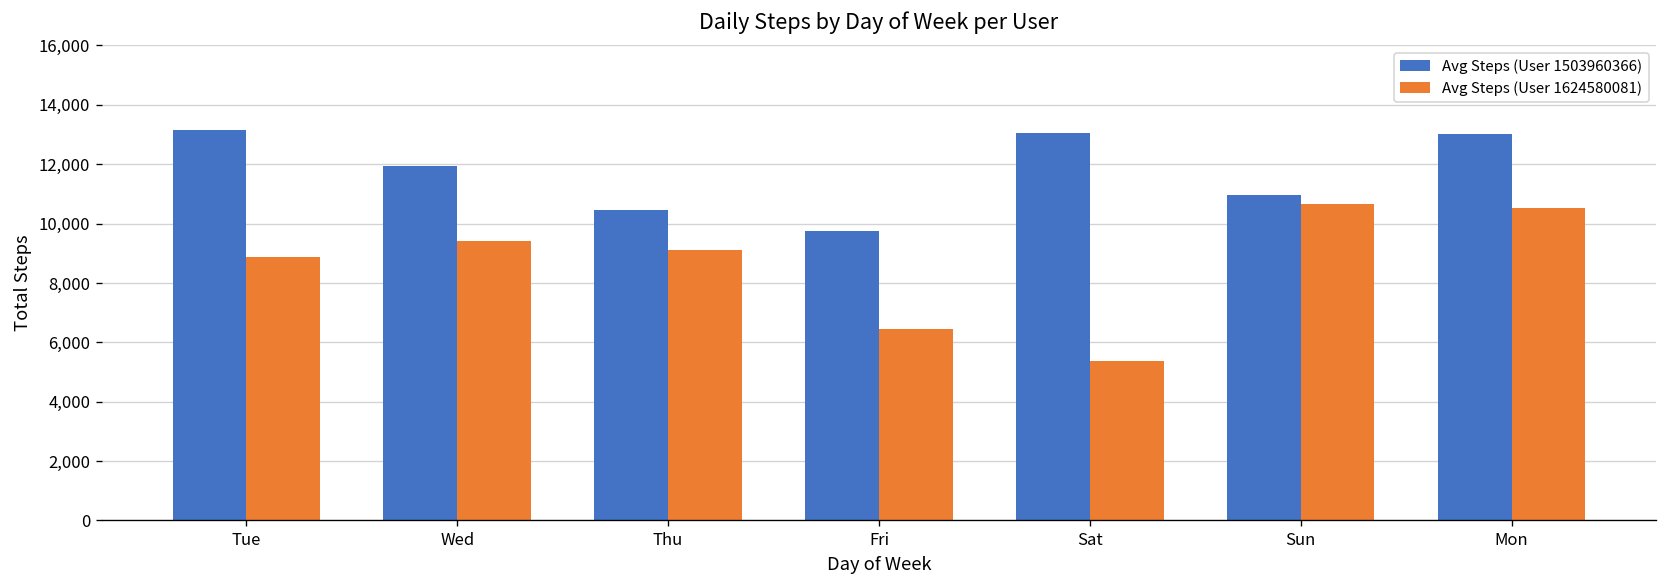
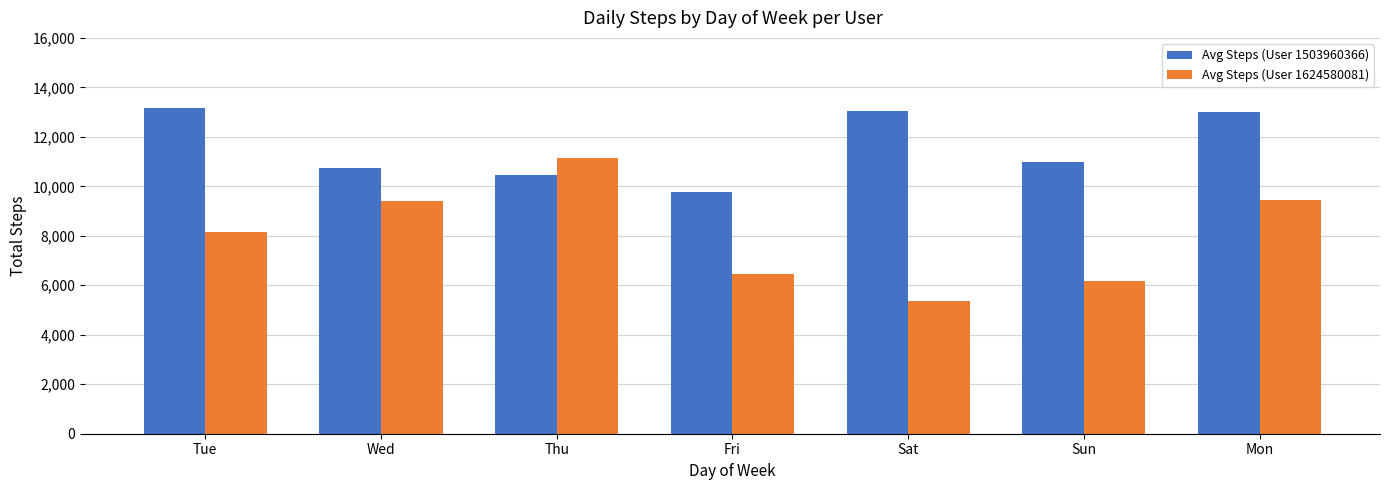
Avg Steps (User 1624580081), Tue: 8,900 -> 8,200
Avg Steps (User 1503960366), Wed: 12,000 -> 10,700
Avg Steps (User 1624580081), Thu: 9,100 -> 11,200
Avg Steps (User 1624580081), Sun: 10,600 -> 6,200
Avg Steps (User 1624580081), Mon: 10,500 -> 9,400
